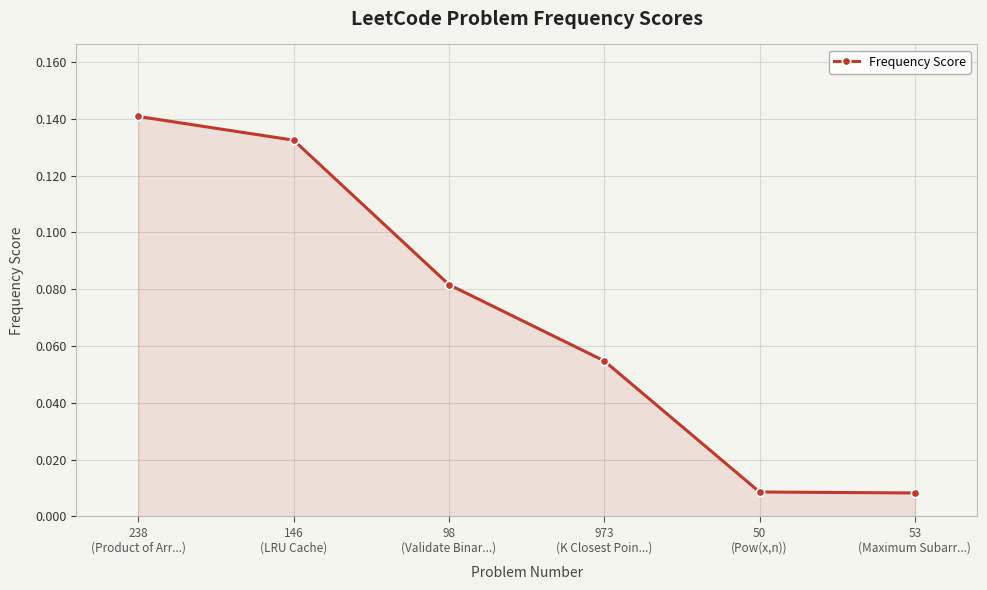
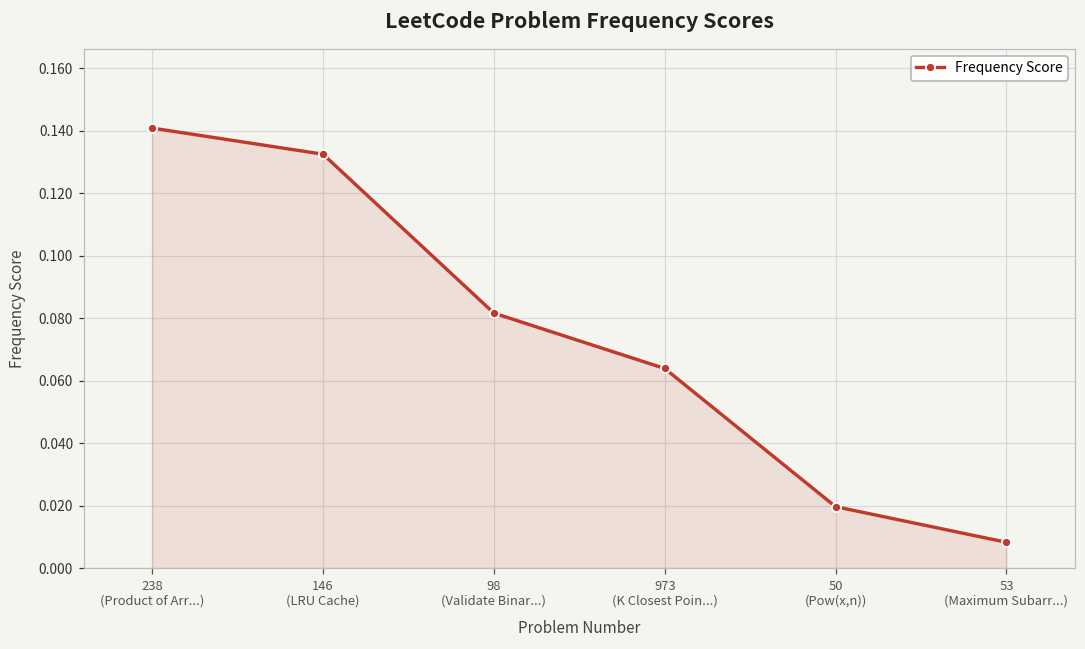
973 (K Closest Poin...): 0.055 -> 0.064
50 (Pow(x,n)): 0.009 -> 0.020
